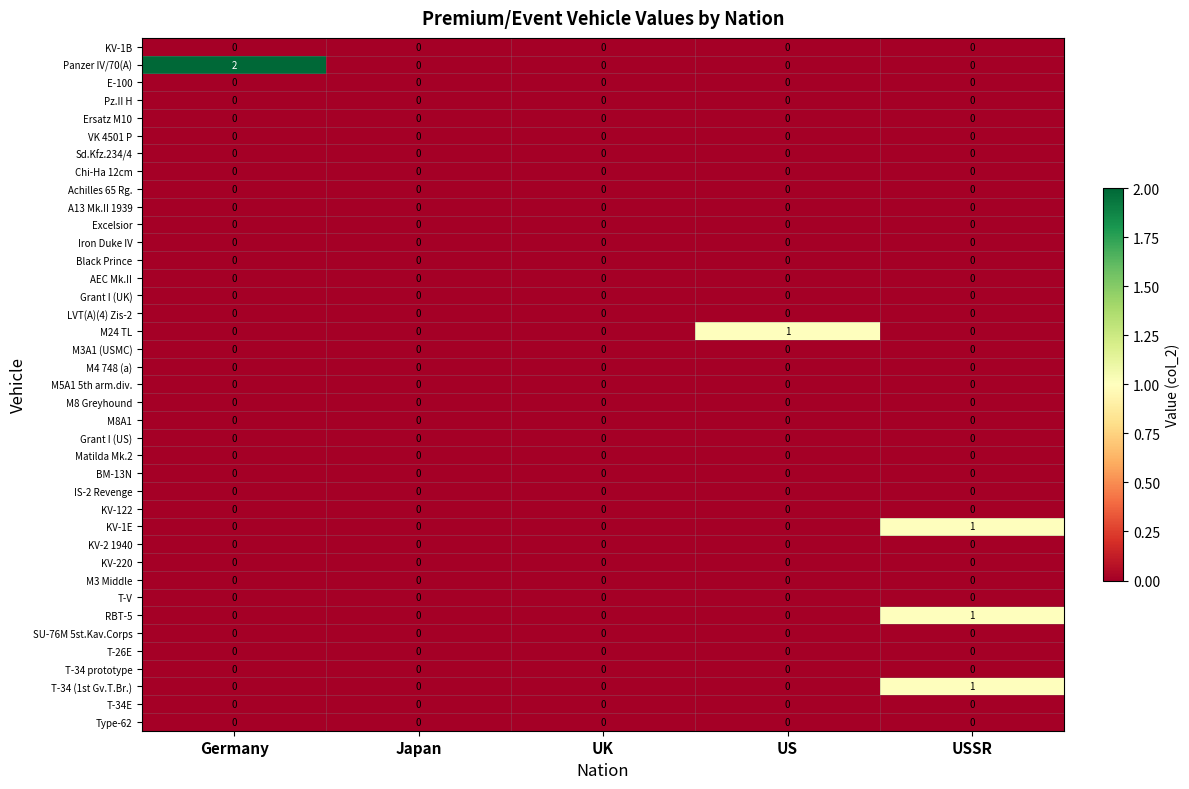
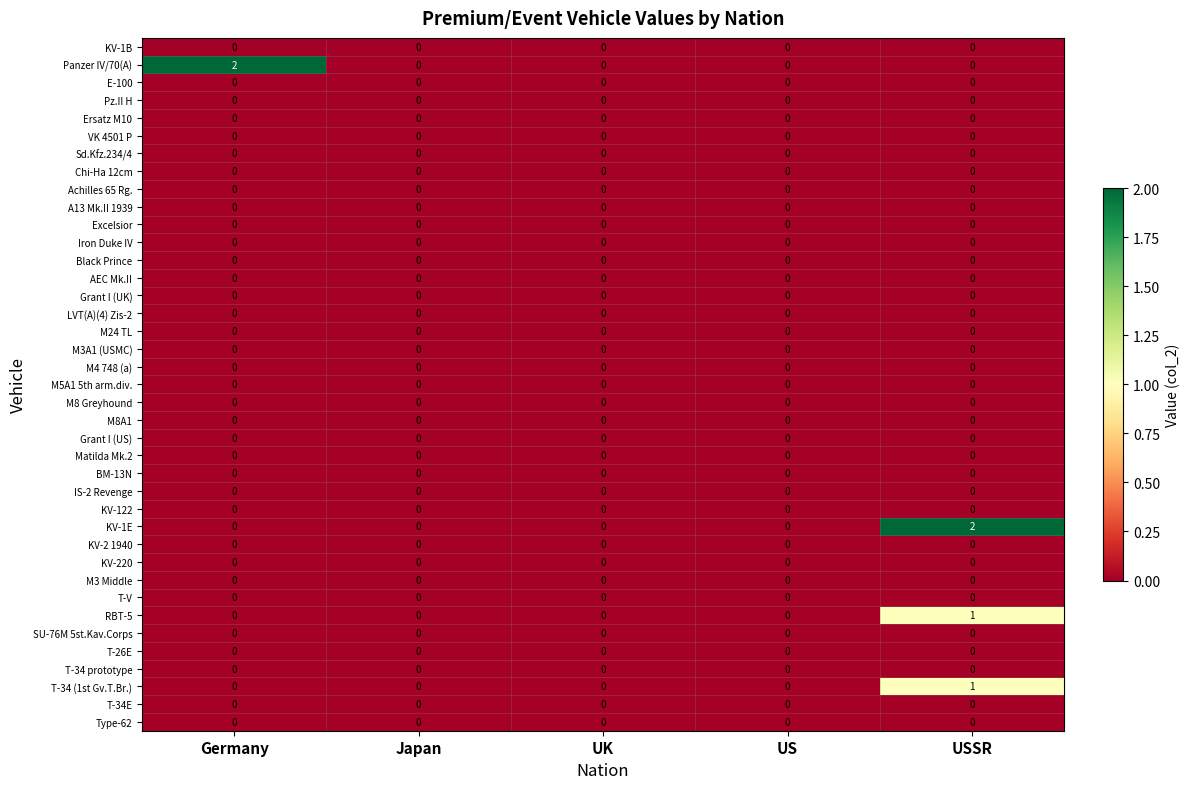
M24 TL, US: 1 -> 0
KV-1E, USSR: 1 -> 2
